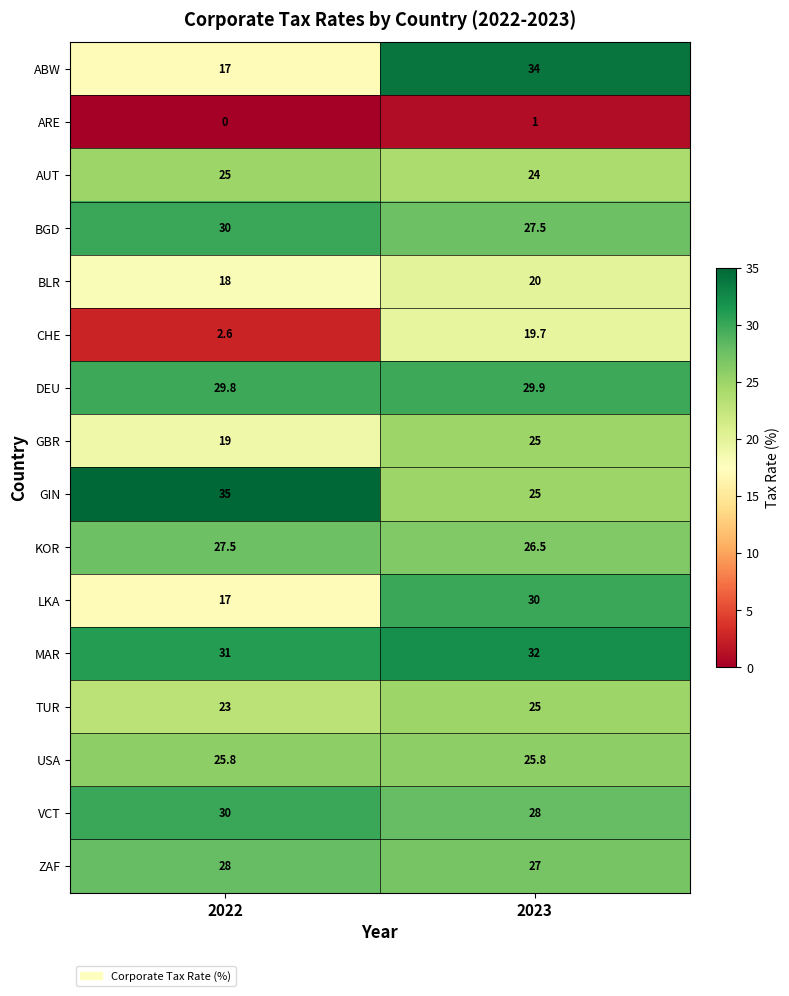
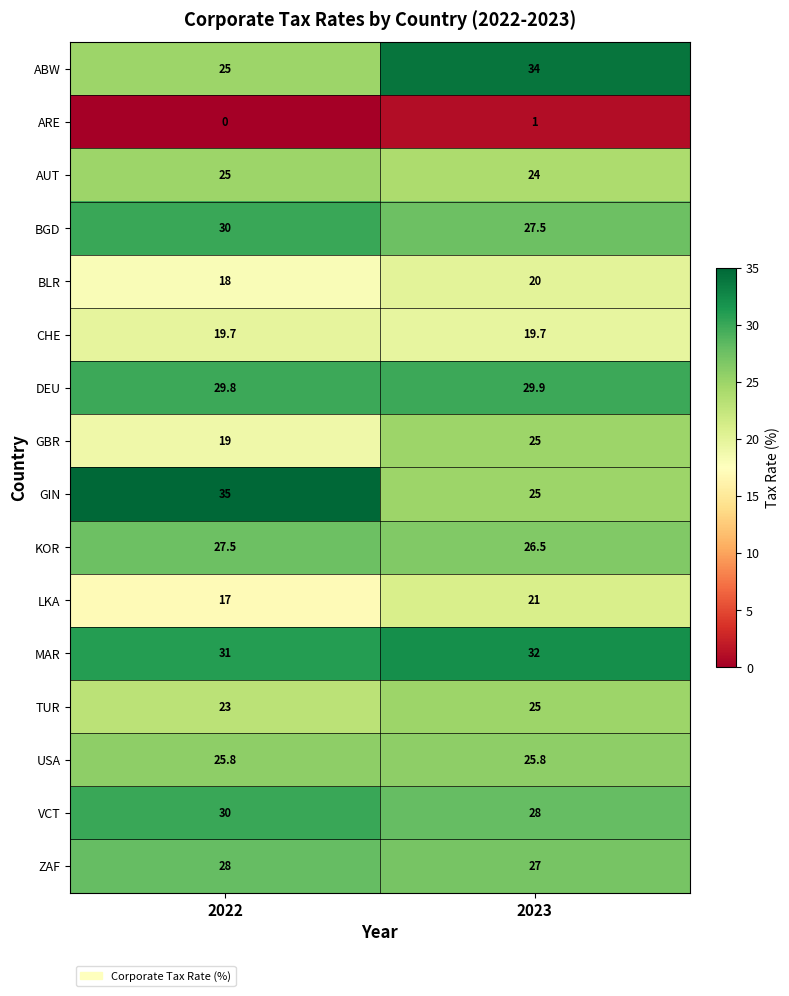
ABW, 2022: 17 -> 25
CHE, 2022: 2.6 -> 19.7
LKA, 2023: 30 -> 21
